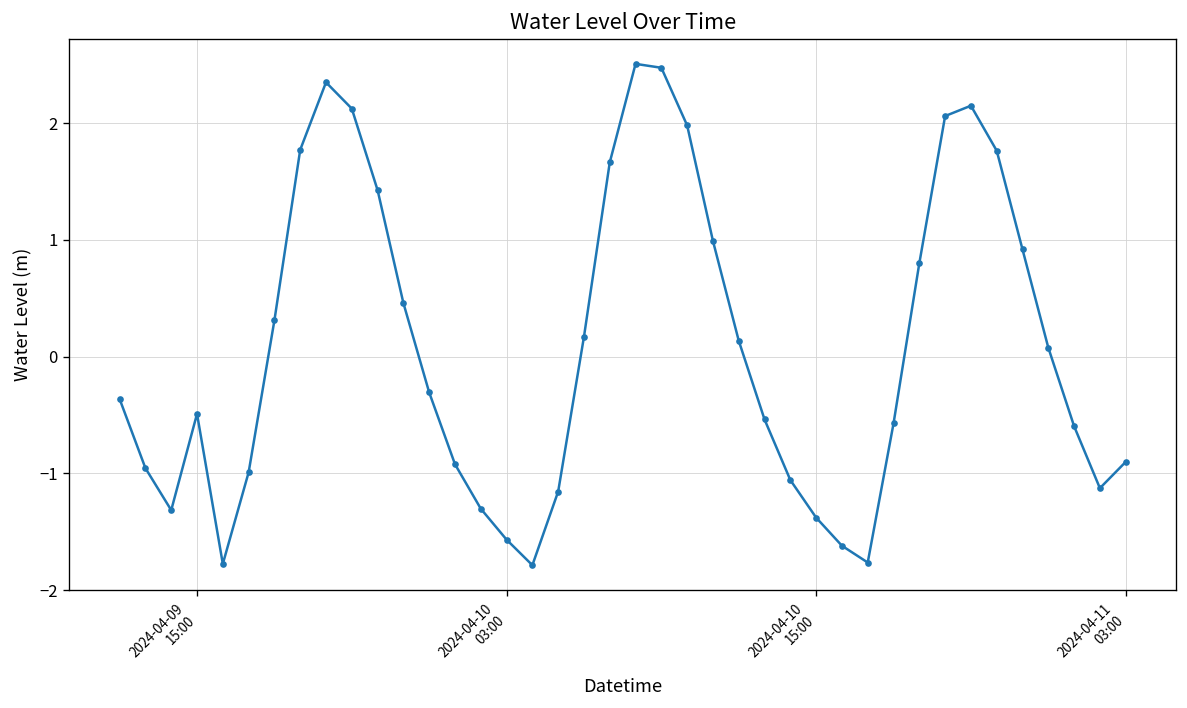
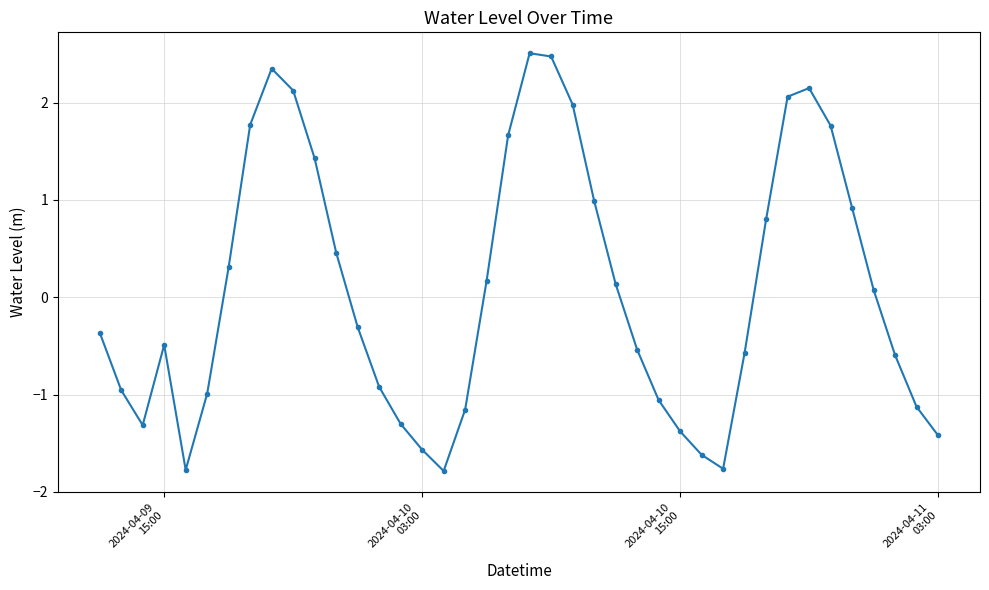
2024-04-11 03:00: -0.9 -> -1.4
